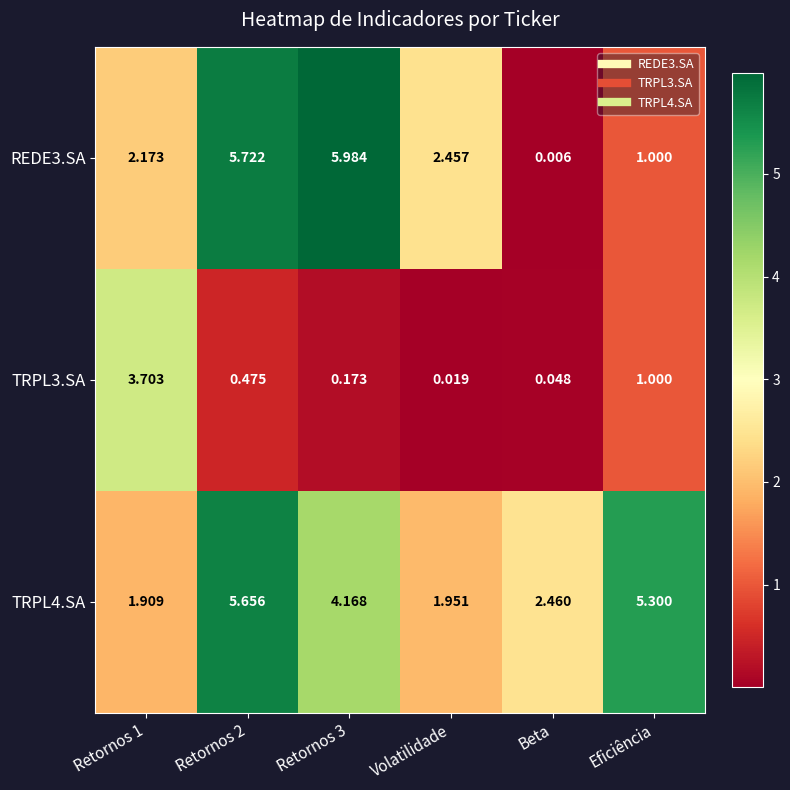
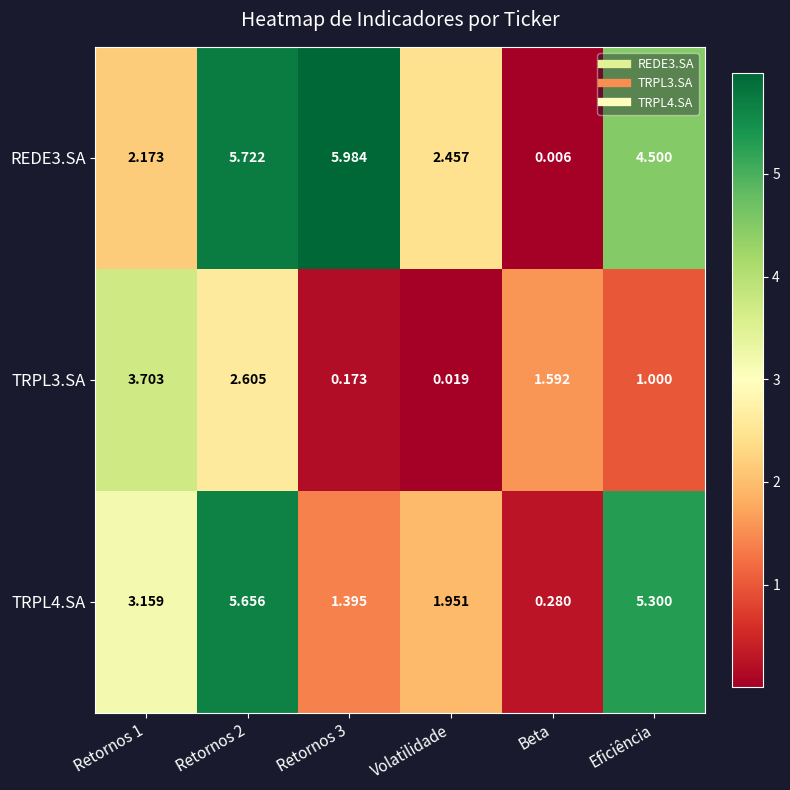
REDE3.SA, Eficiência: 1.000 -> 4.500
TRPL3.SA, Retornos 2: 0.475 -> 2.605
TRPL3.SA, Beta: 0.048 -> 1.592
TRPL4.SA, Retornos 1: 1.909 -> 3.159
TRPL4.SA, Retornos 3: 4.168 -> 1.395
TRPL4.SA, Beta: 2.460 -> 0.280
